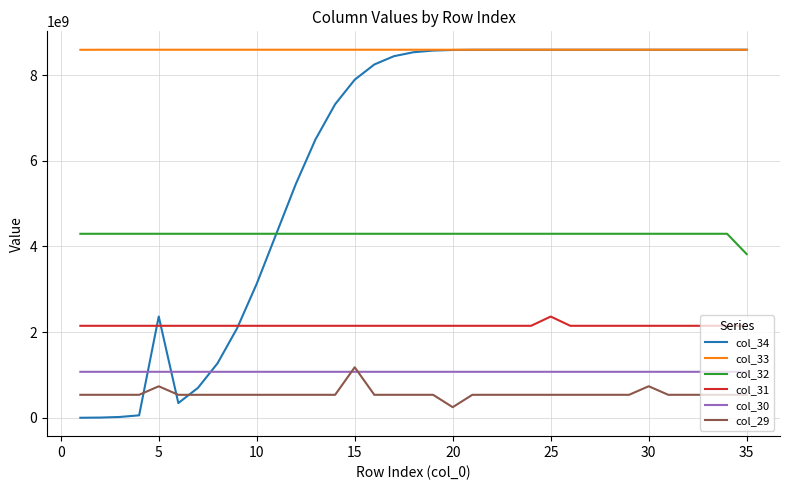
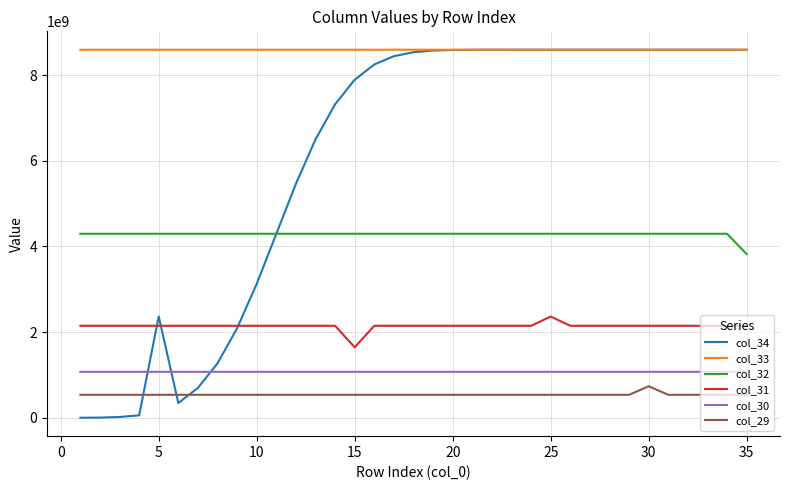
col_29, 5: 700000000 -> 500000000
col_31, 15: 2100000000 -> 1600000000
col_29, 15: 1200000000 -> 500000000
col_29, 20: 200000000 -> 500000000
